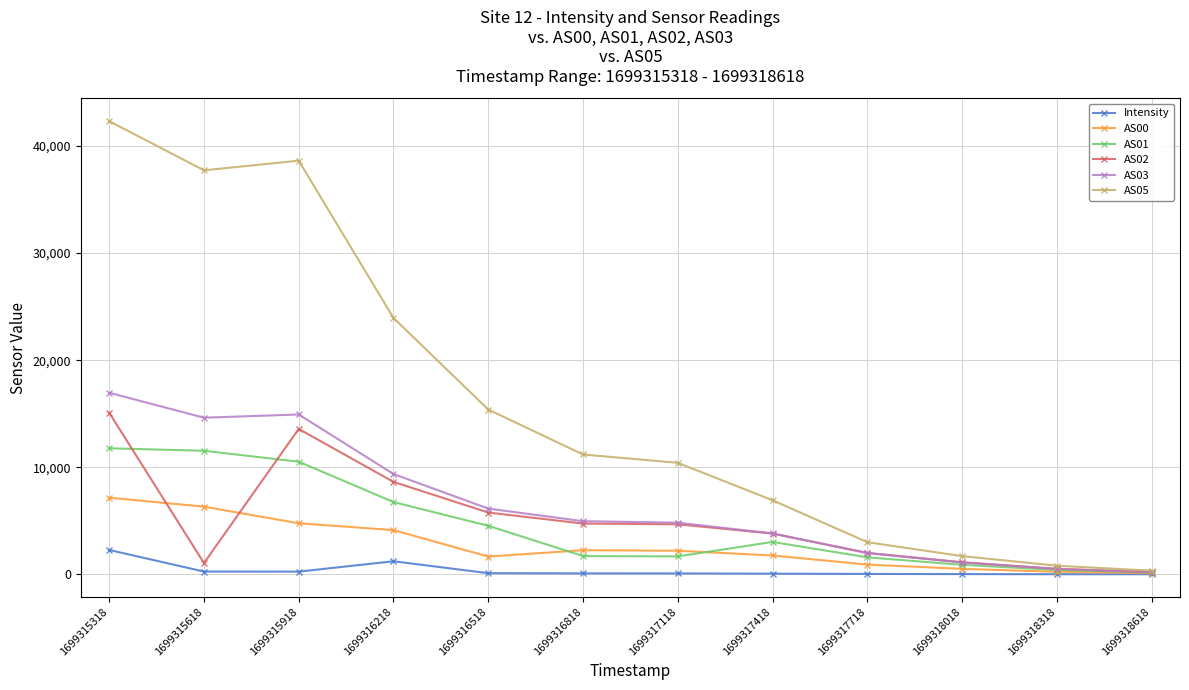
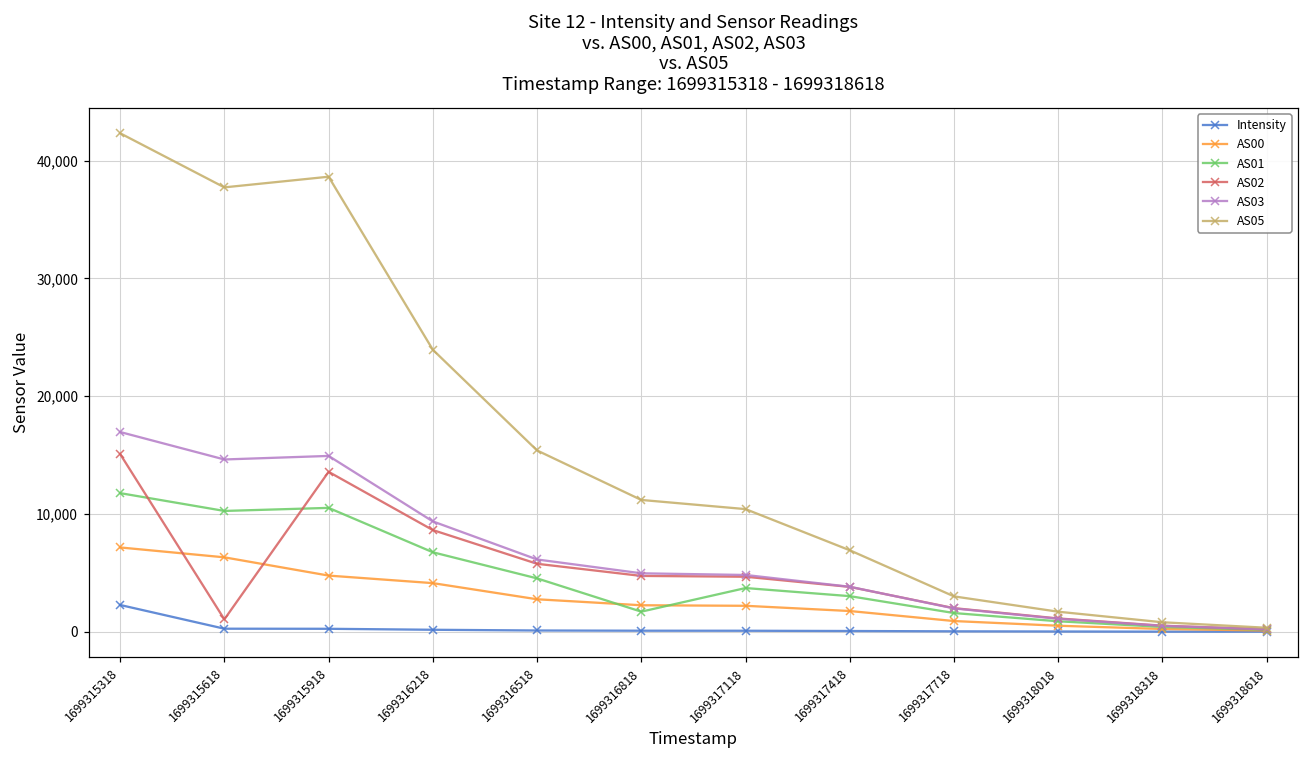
AS01, 1699315618: 11,500 -> 10,300
Intensity, 1699316218: 1,200 -> 200
AS00, 1699316518: 1,700 -> 2,800
AS01, 1699317118: 1,700 -> 3,700
